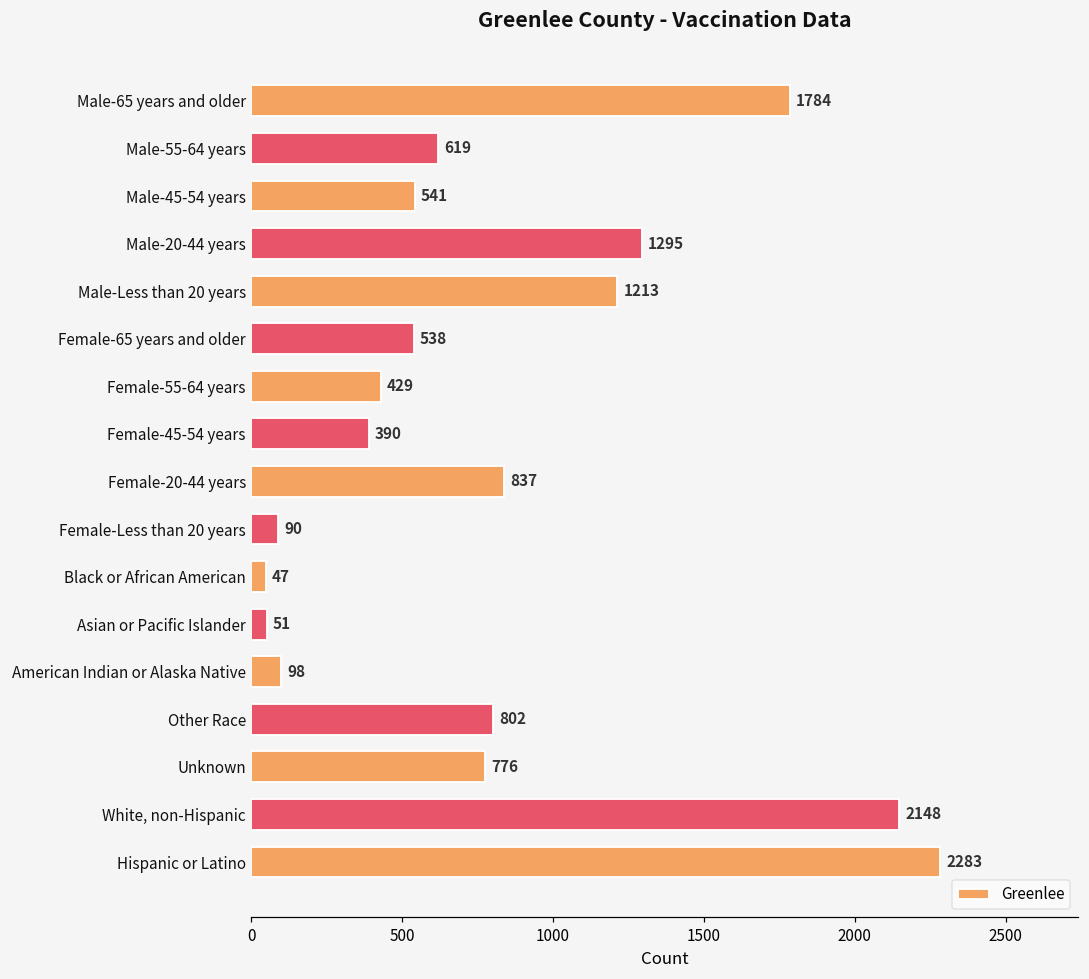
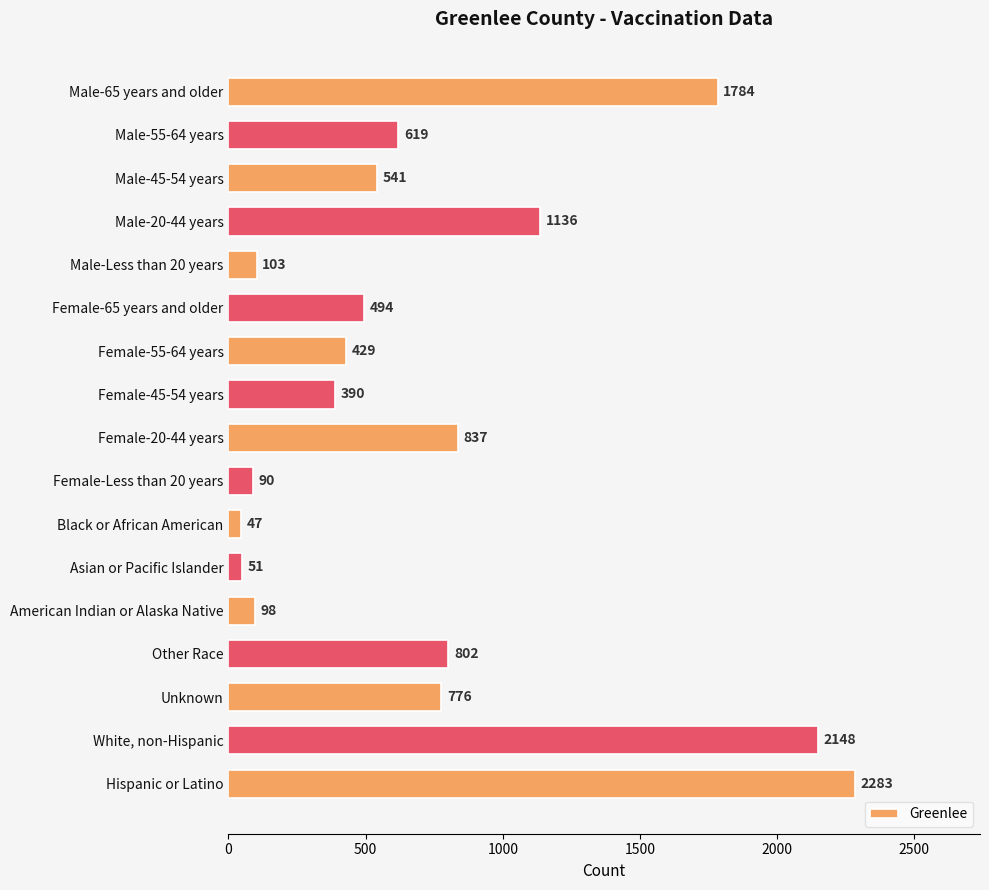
Male-20-44 years: 1295 -> 1136
Male-Less than 20 years: 1213 -> 103
Female-65 years and older: 538 -> 494
